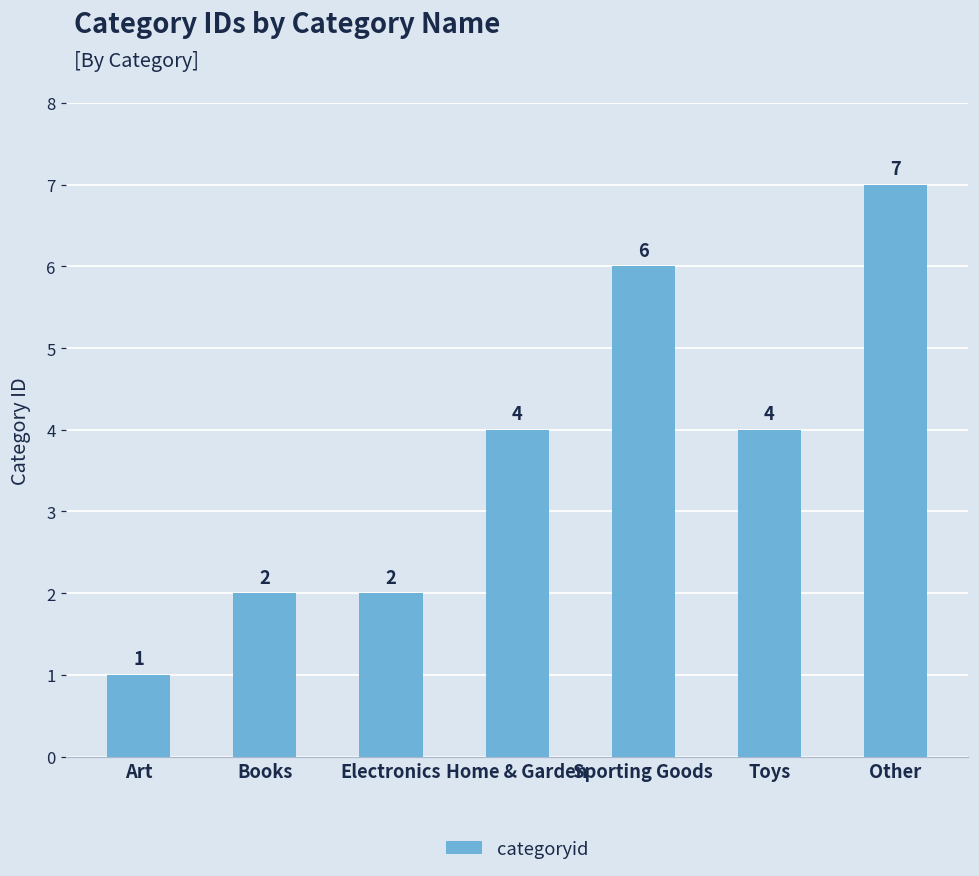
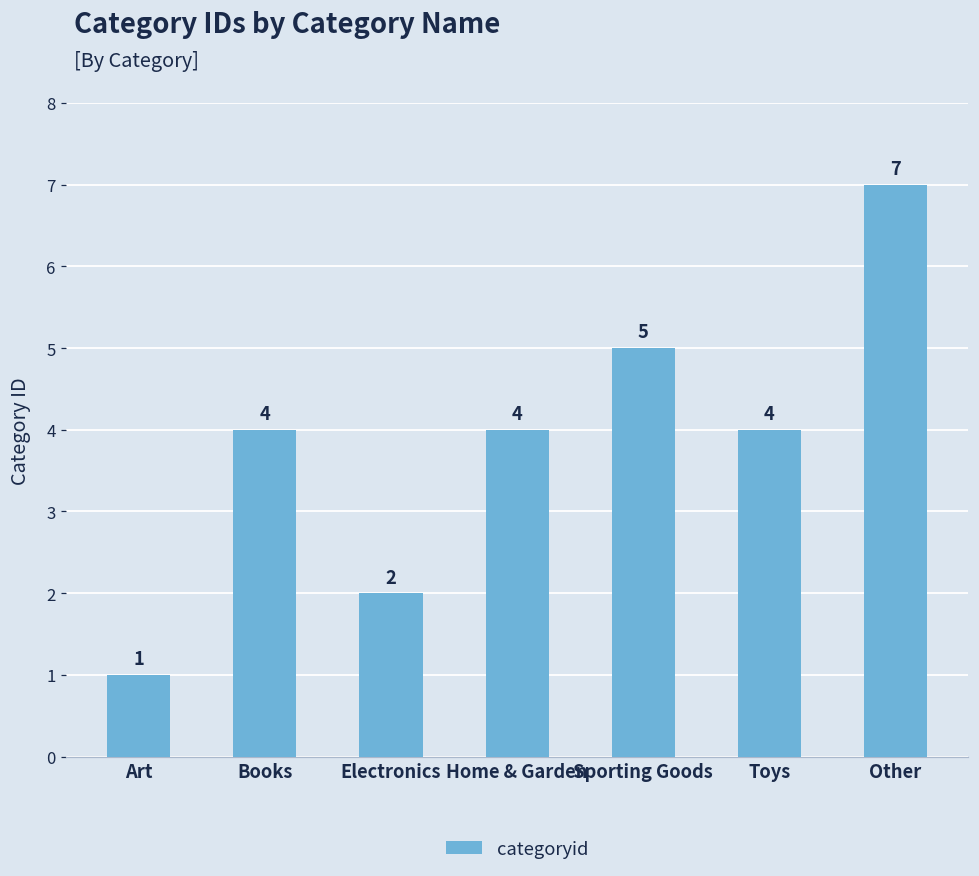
Books: 2 -> 4
Sporting Goods: 6 -> 5
